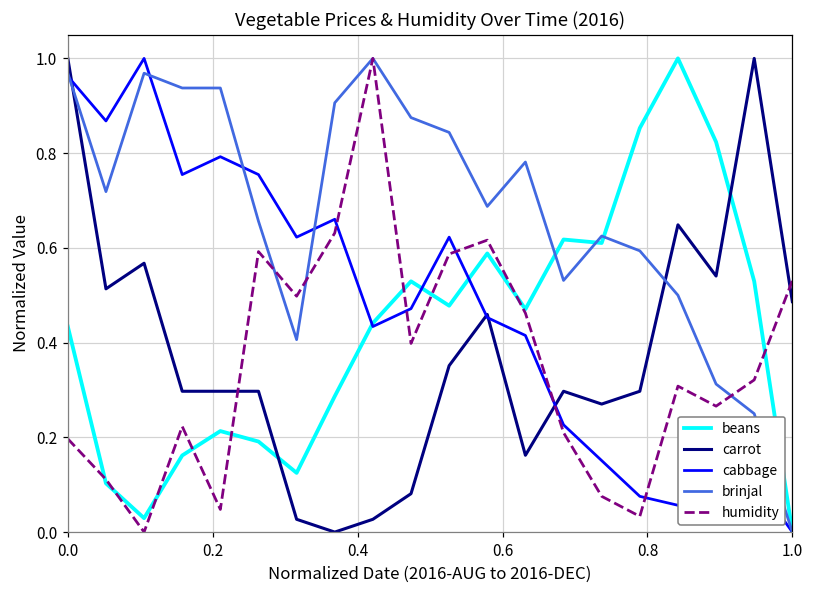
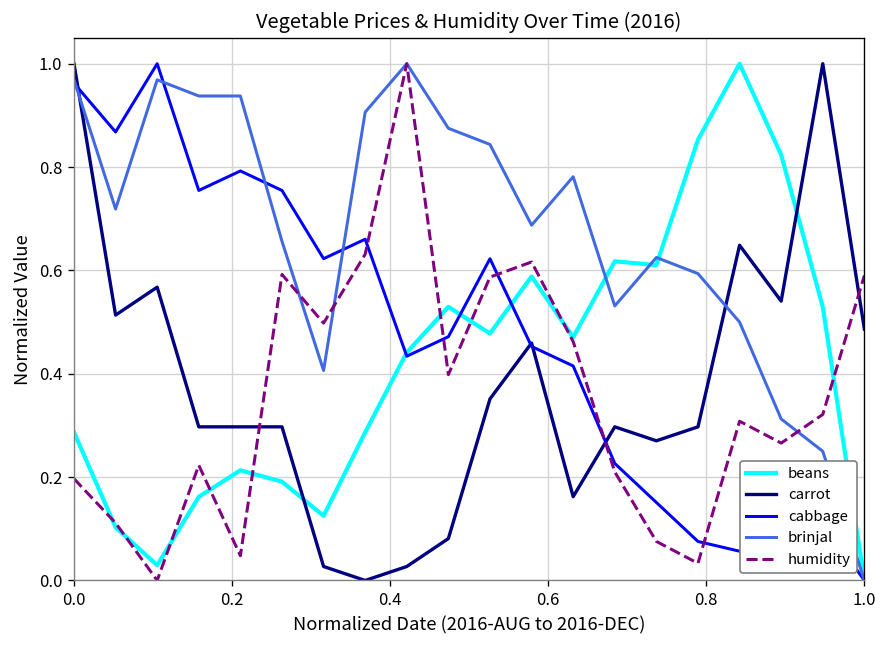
beans, 0.0: 0.43 -> 0.29
humidity, 1.0: 0.53 -> 0.59
